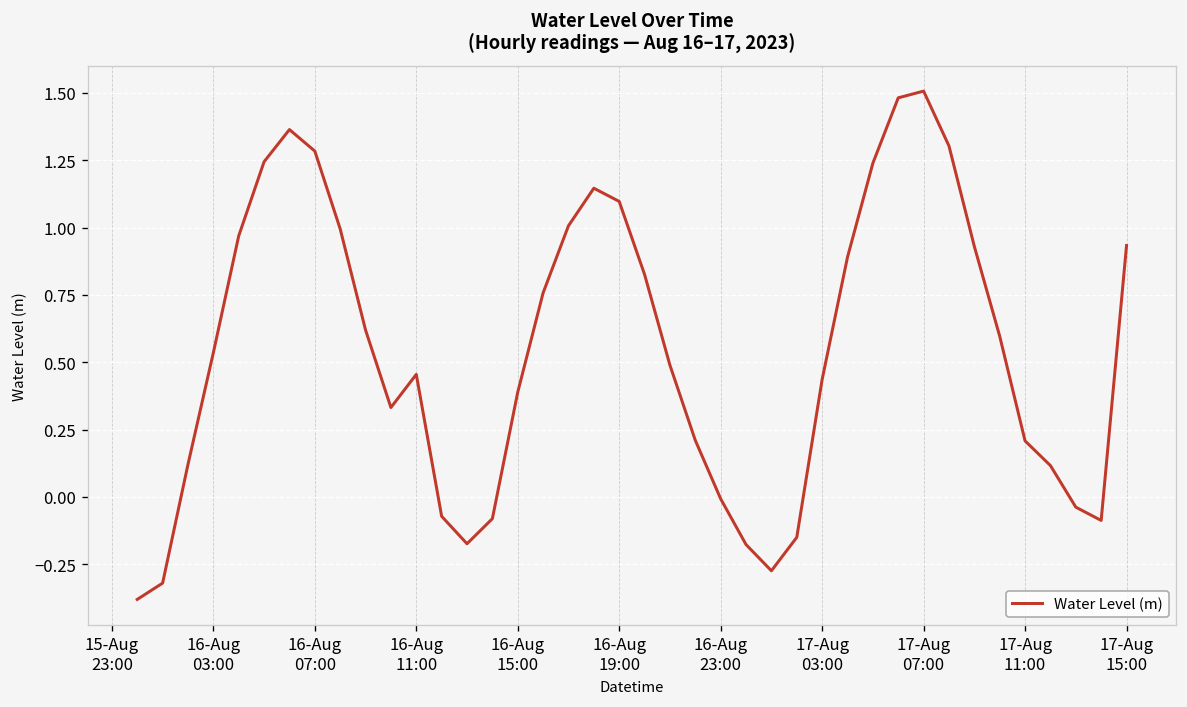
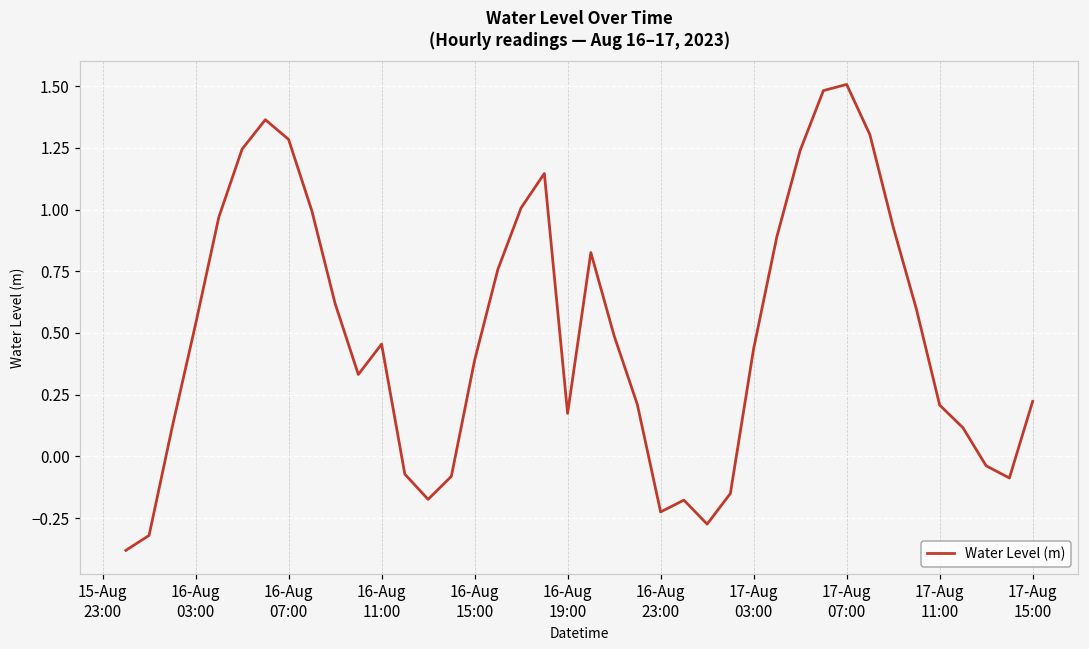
16-Aug 19:00: 1.10 -> 0.17
16-Aug 23:00: -0.01 -> -0.23
17-Aug 15:00: 0.93 -> 0.22
